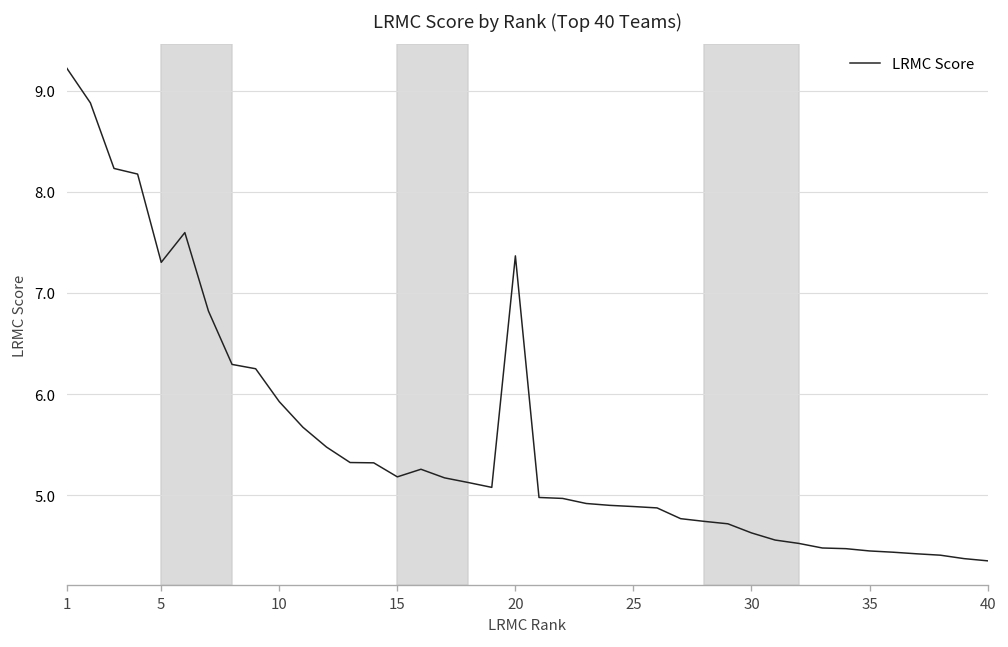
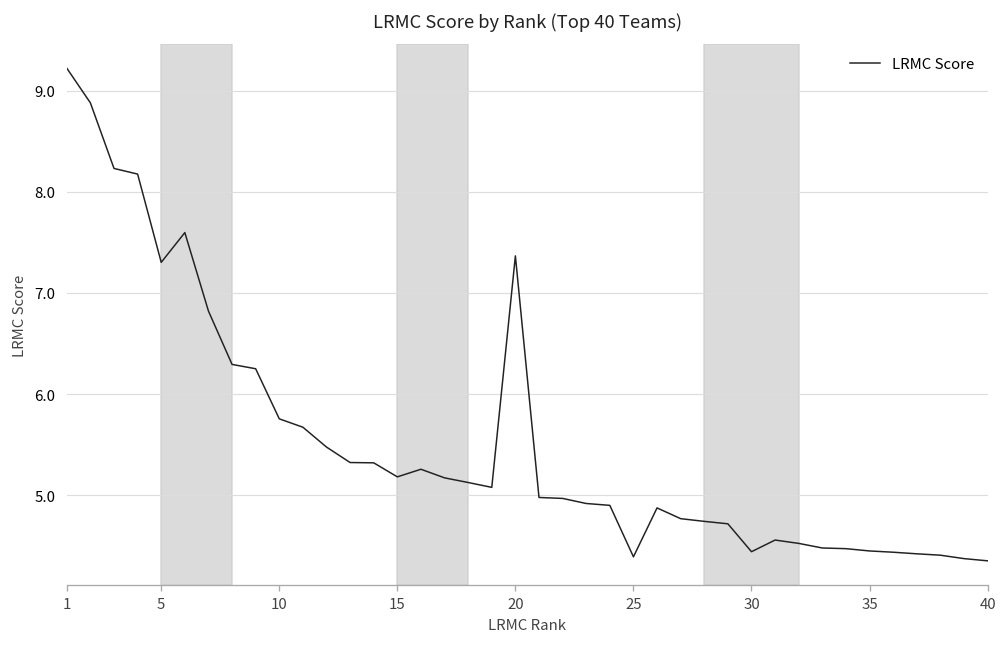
10: 5.9 -> 5.8
25: 4.9 -> 4.4
30: 4.6 -> 4.4
